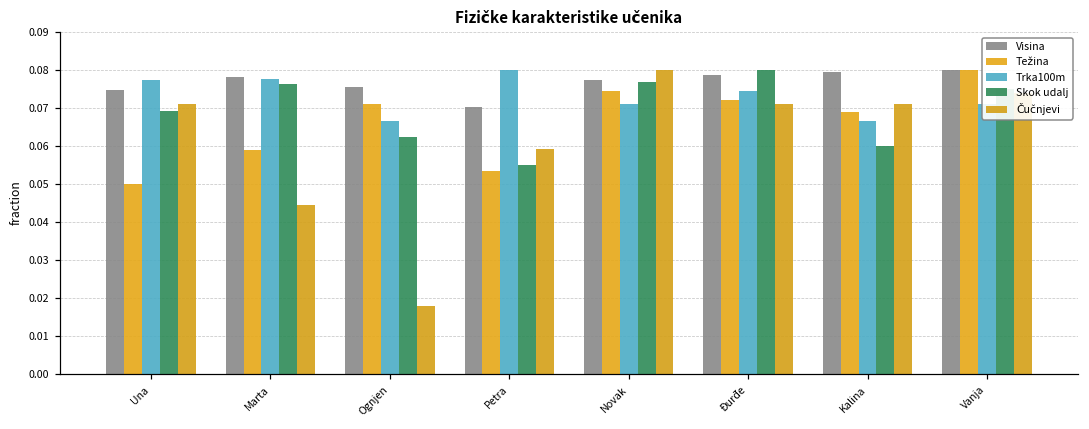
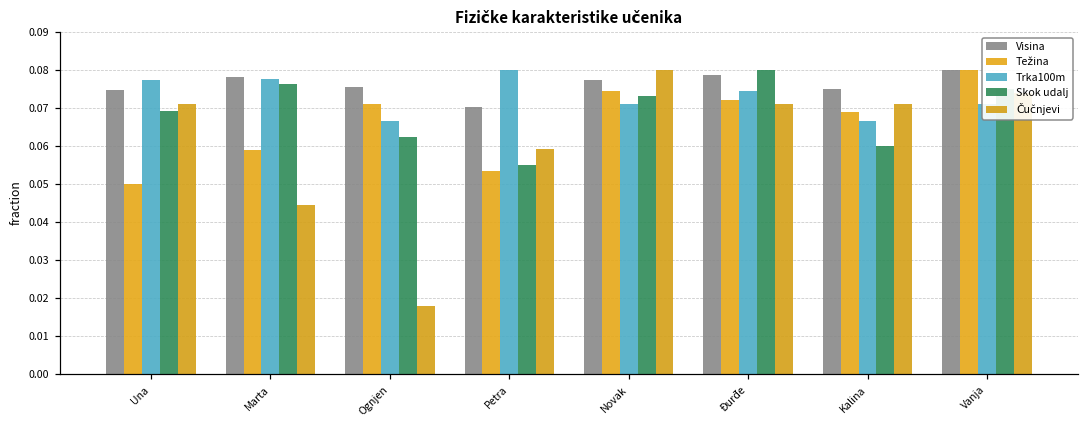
Skok udalj, Novak: 0.077 -> 0.073
Visina, Kalina: 0.080 -> 0.075
